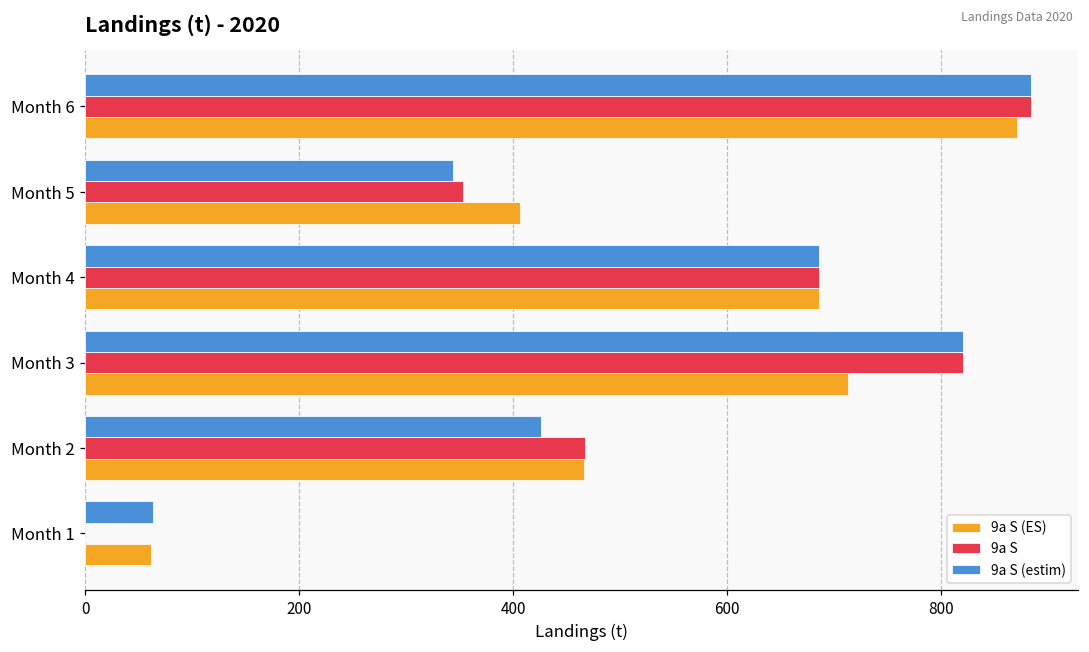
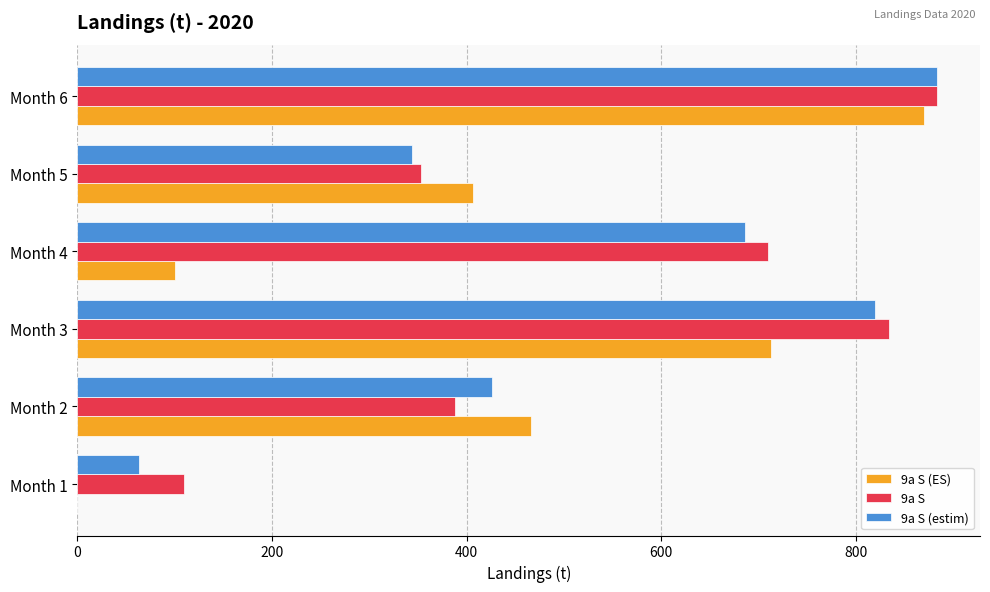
9a S, Month 4: 690 -> 710
9a S (ES), Month 4: 690 -> 100
9a S, Month 3: 820 -> 830
9a S, Month 2: 470 -> 390
9a S, Month 1: 0 -> 110
9a S (ES), Month 1: 60 -> 0
